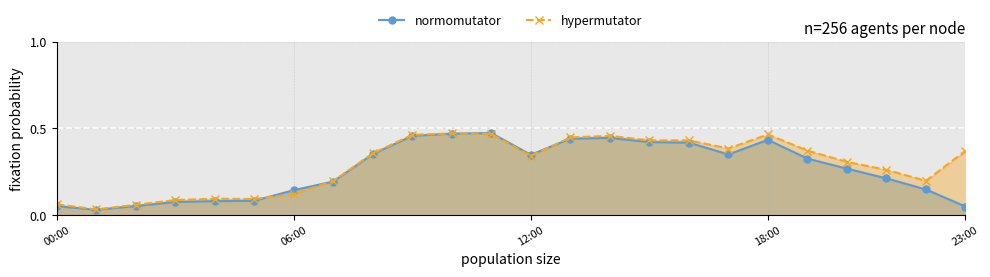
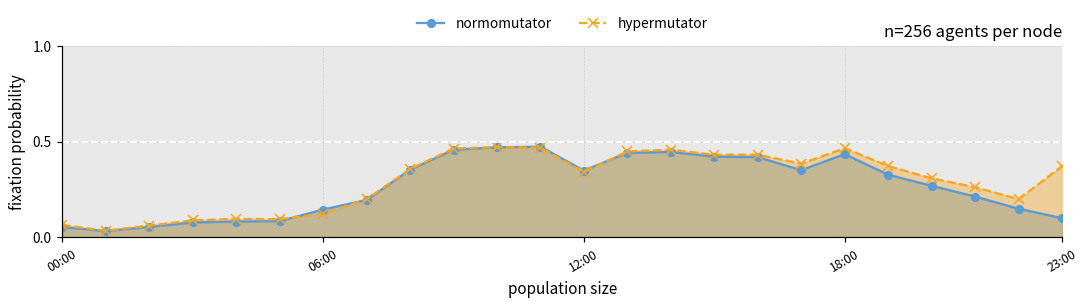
normomutator, 23:00: 0.05 -> 0.10
